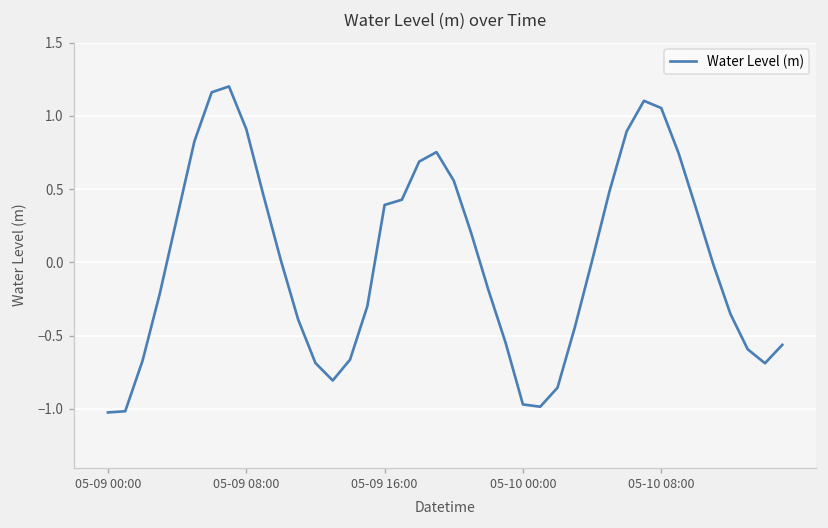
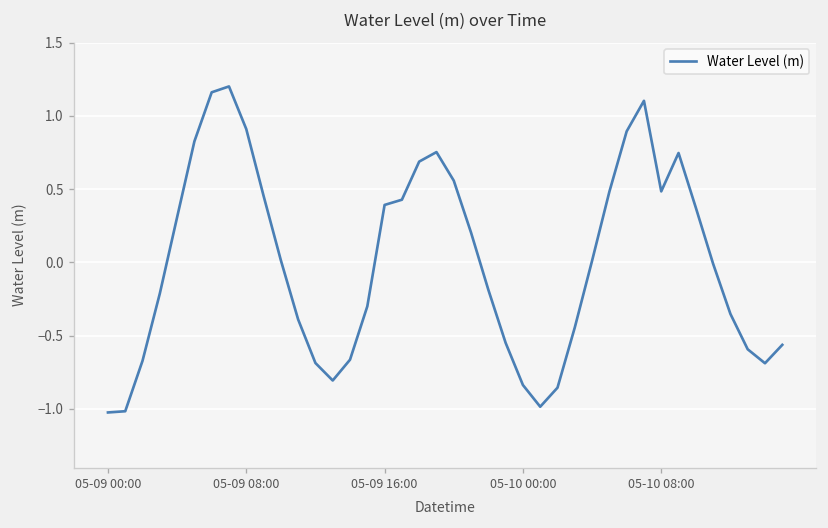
05-10 00:00: -0.97 -> -0.84
05-10 08:00: 1.05 -> 0.48
